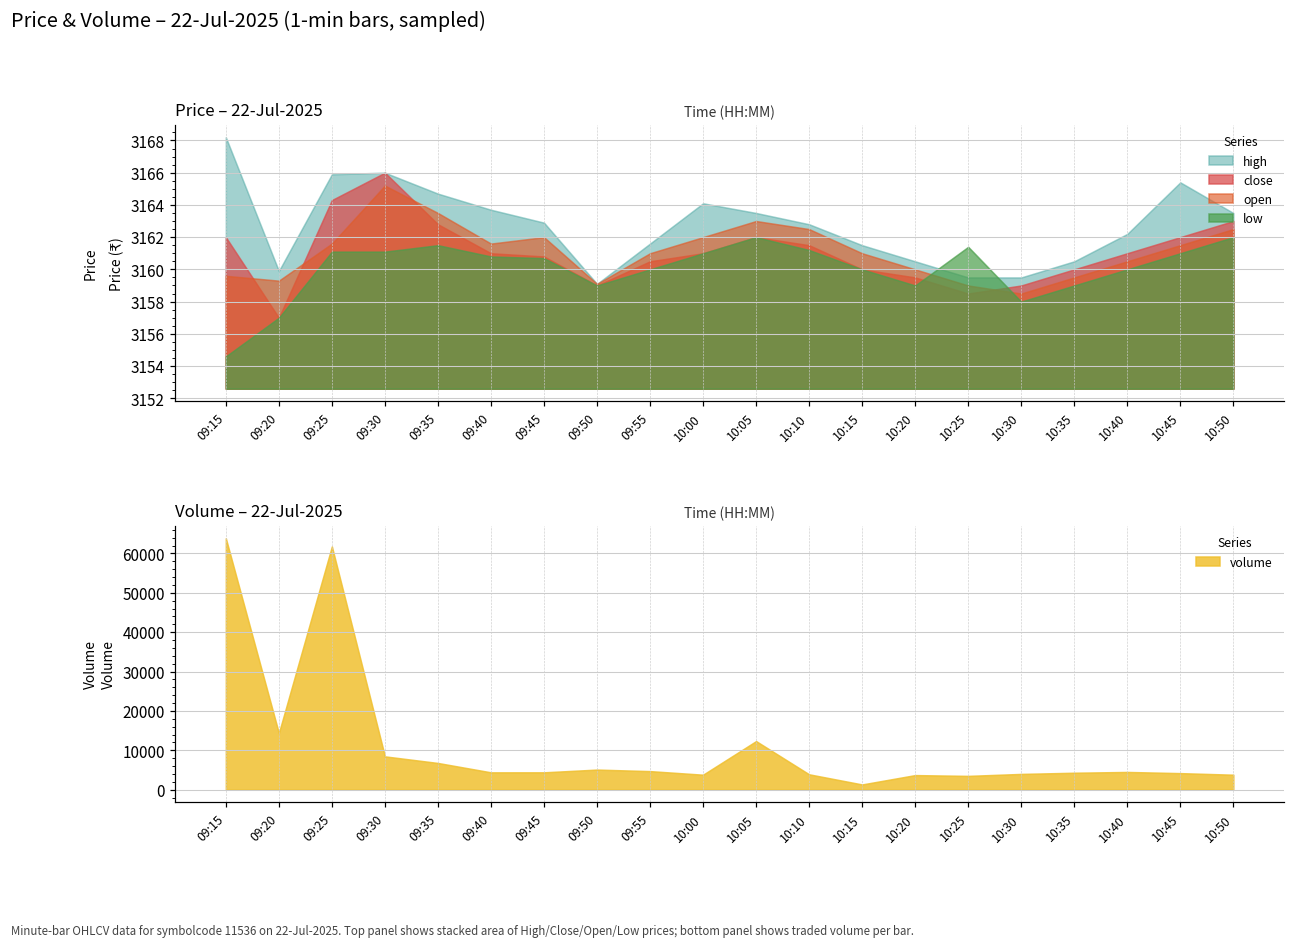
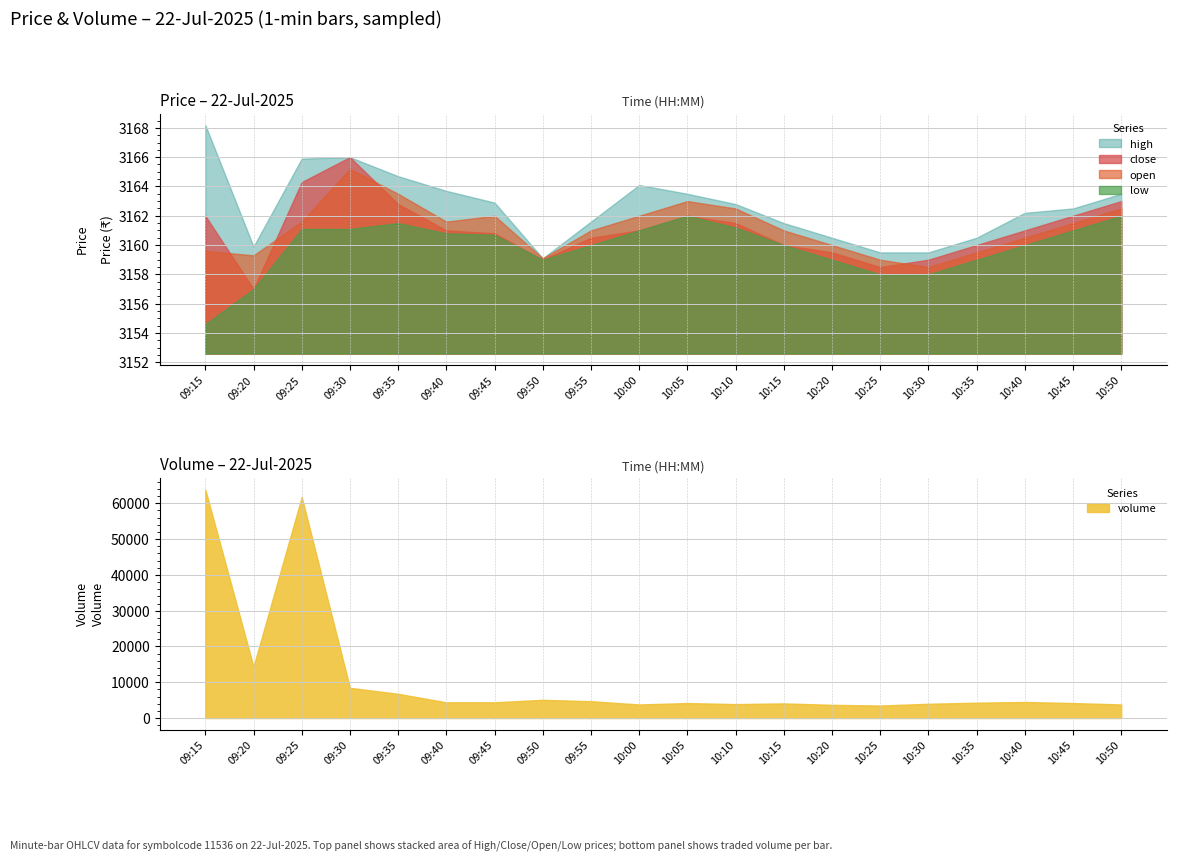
Price – 22-Jul-2025, low, 10:25: 3161.4 -> 3158.0
Price – 22-Jul-2025, high, 10:45: 3165.4 -> 3162.5
Volume – 22-Jul-2025, 10:05: 12000 -> 4000
Volume – 22-Jul-2025, 10:15: 1000 -> 4000
